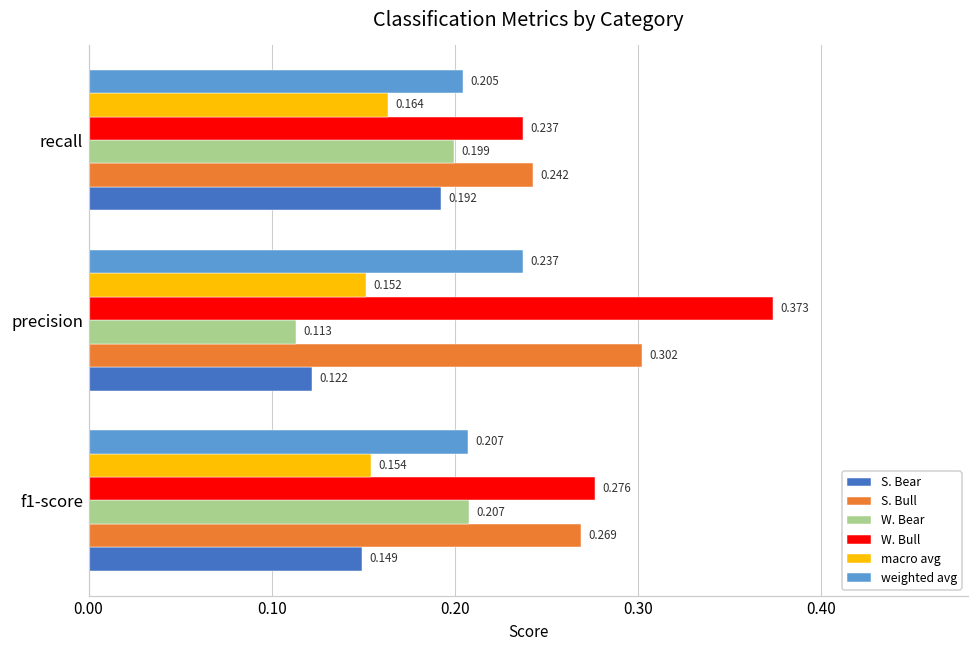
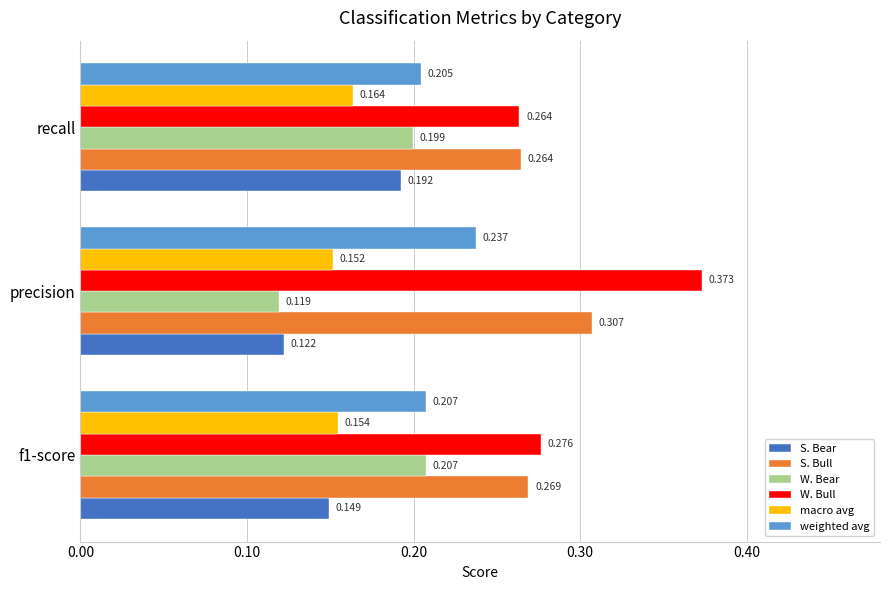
W. Bull, recall: 0.237 -> 0.264
S. Bull, recall: 0.242 -> 0.264
W. Bear, precision: 0.113 -> 0.119
S. Bull, precision: 0.302 -> 0.307
